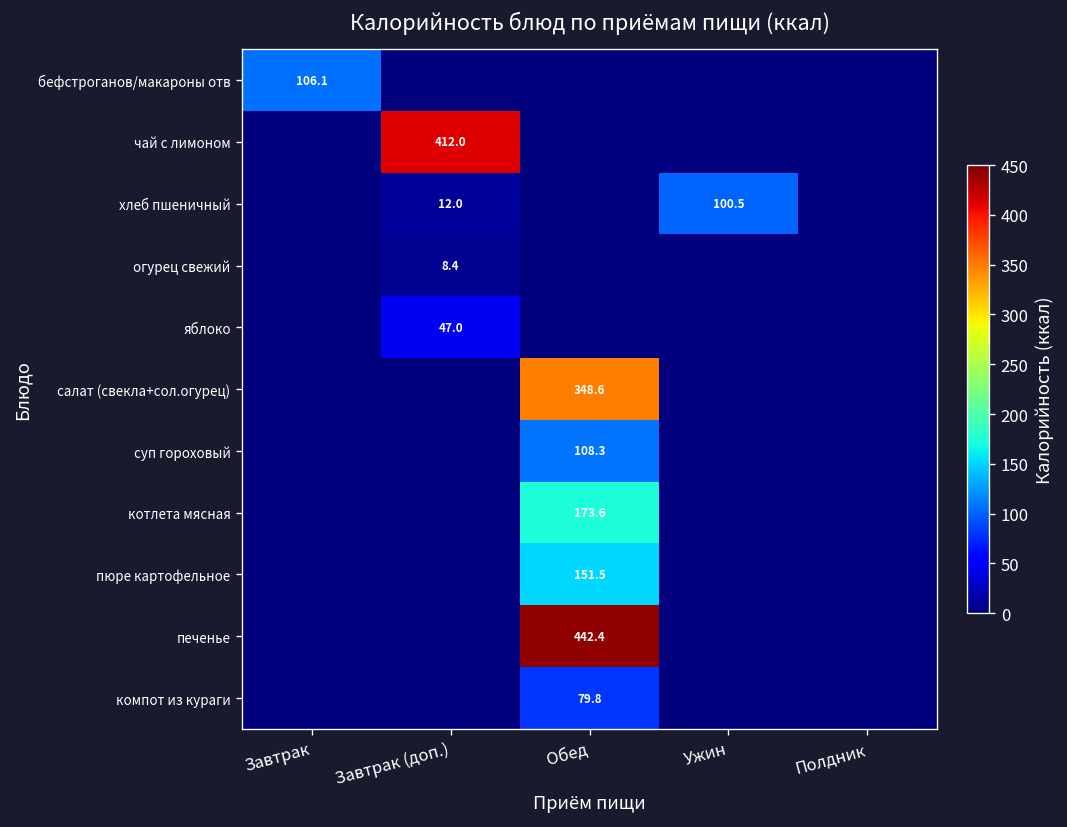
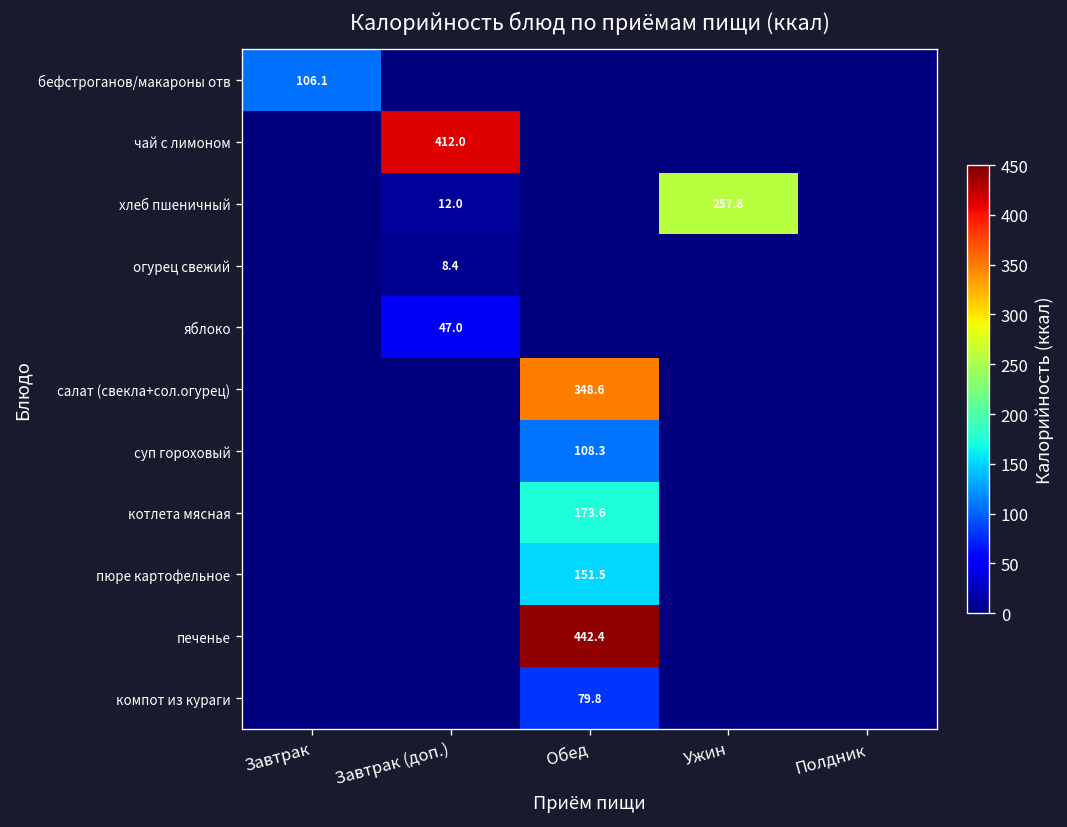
хлеб пшеничный, Ужин: 100.5 -> 257.8
